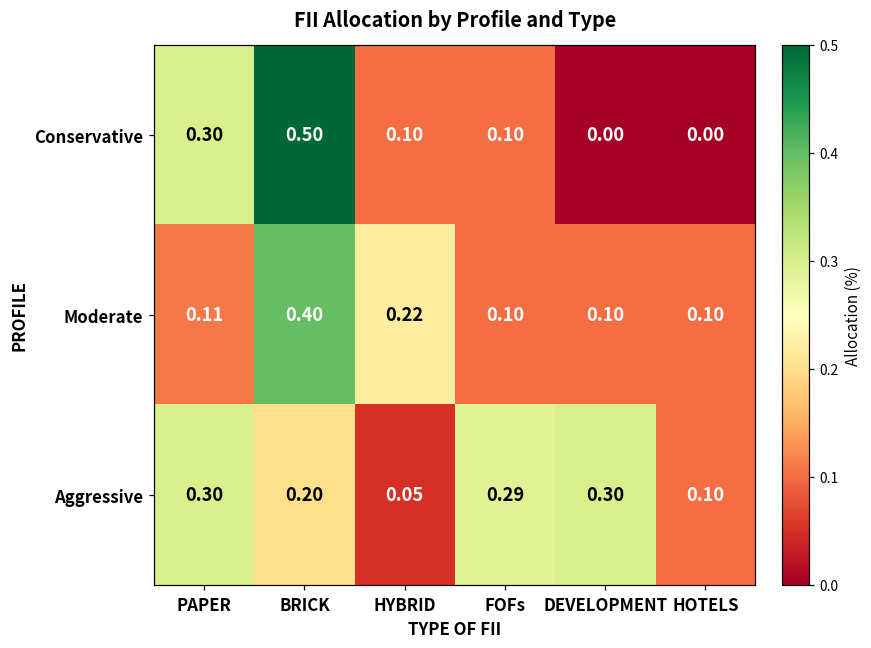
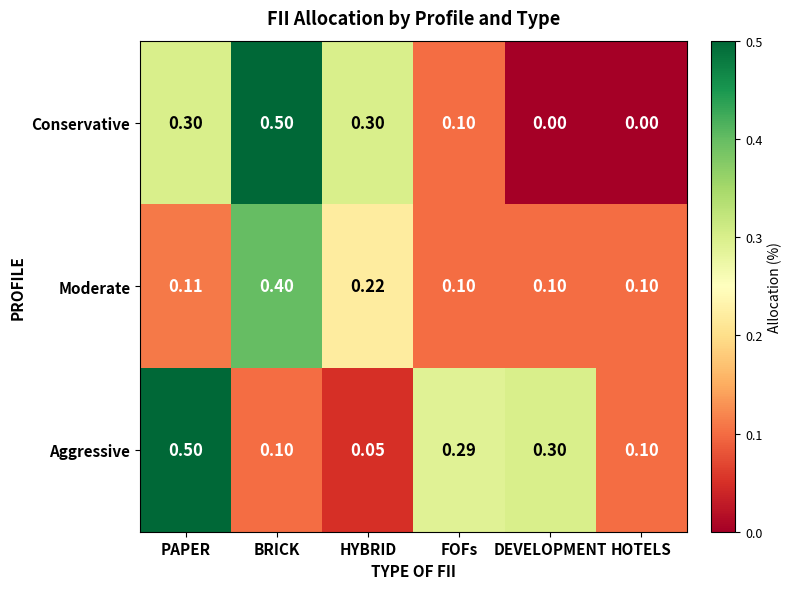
Conservative, HYBRID: 0.10 -> 0.30
Aggressive, PAPER: 0.30 -> 0.50
Aggressive, BRICK: 0.20 -> 0.10
